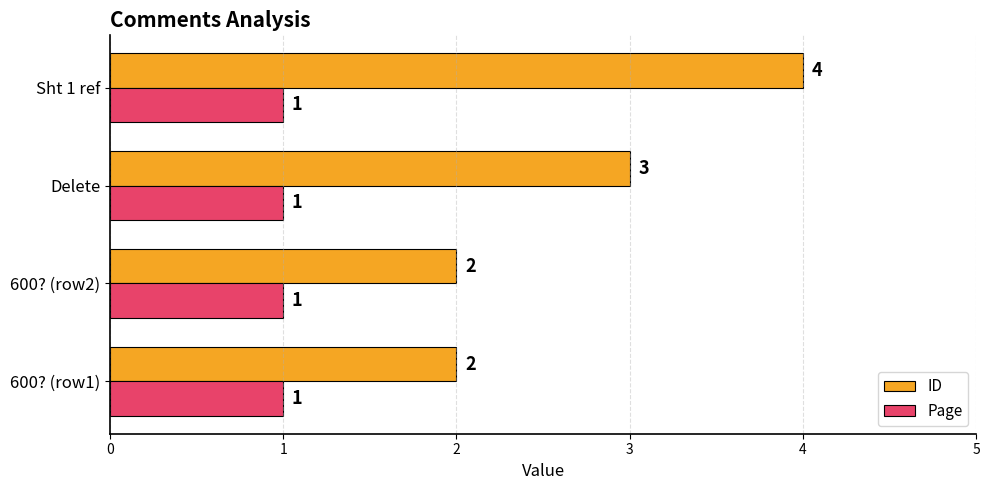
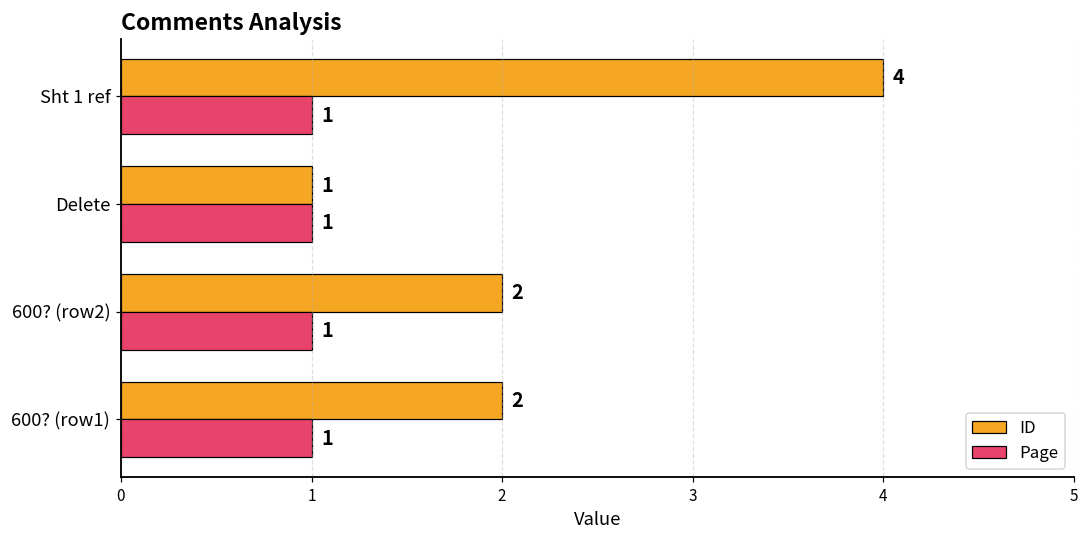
ID, Delete: 3 -> 1
